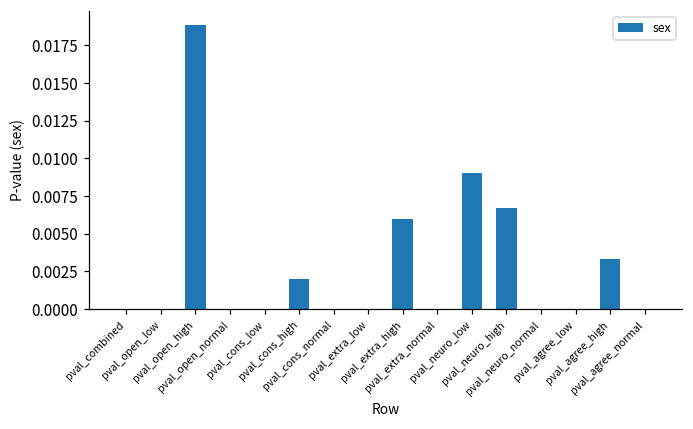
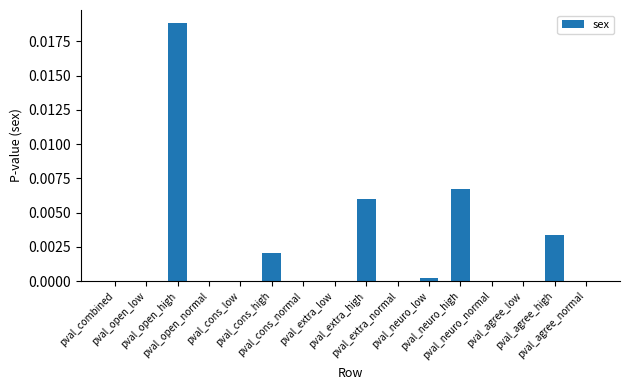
pval_neuro_low: 0.0090 -> 0.0002
